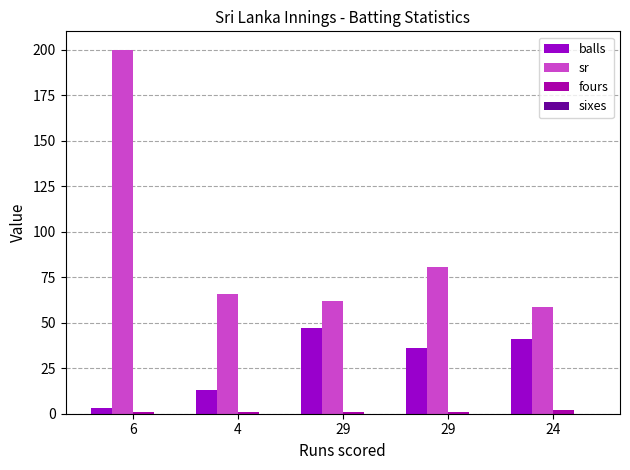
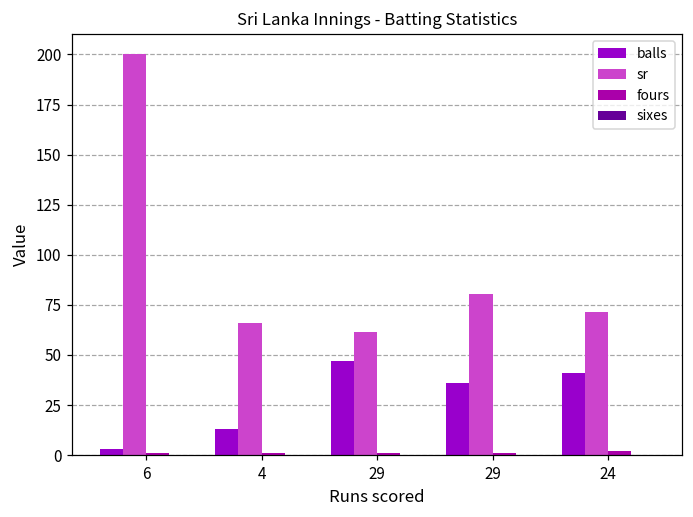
sr, 24: 59 -> 72
